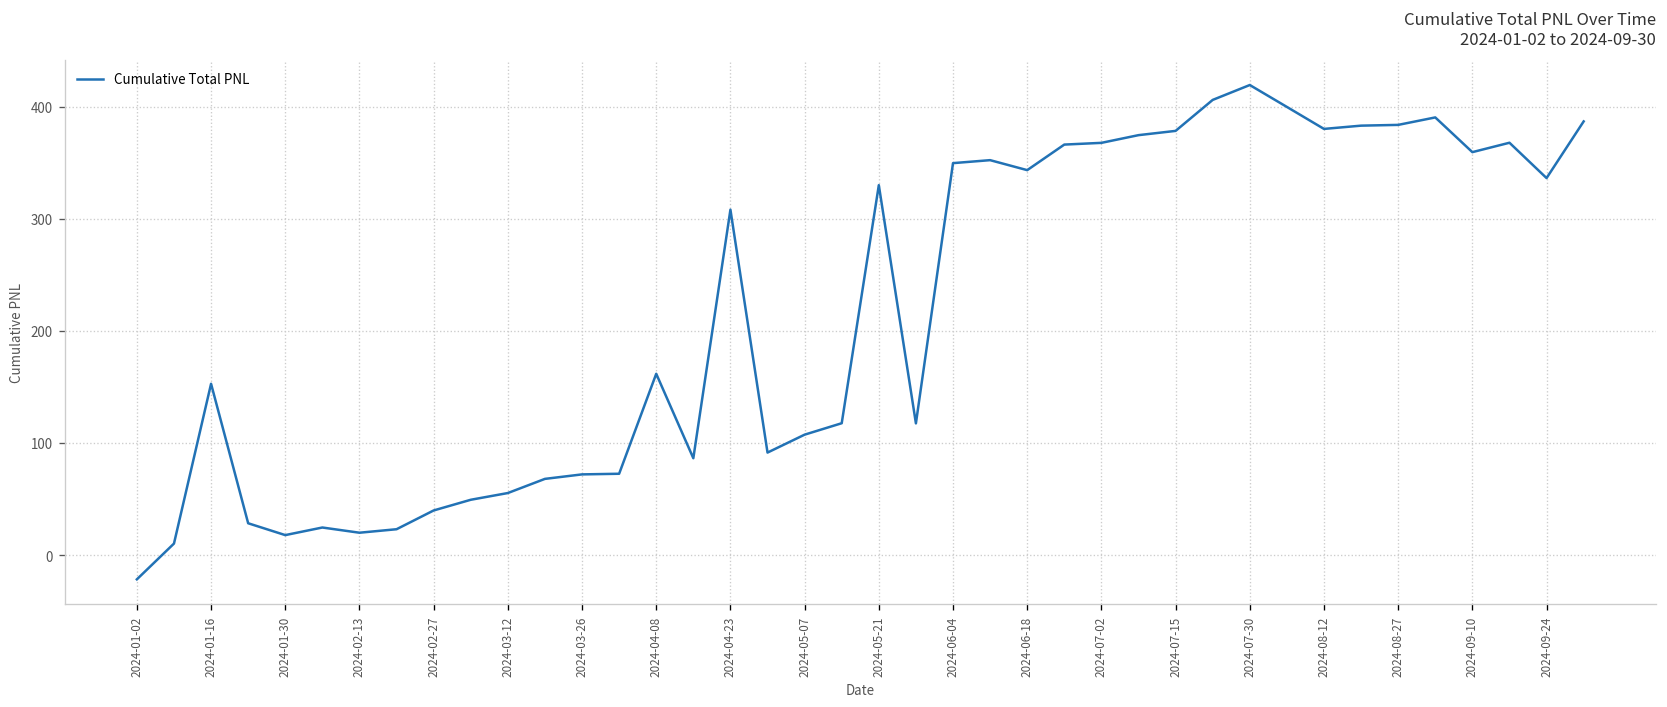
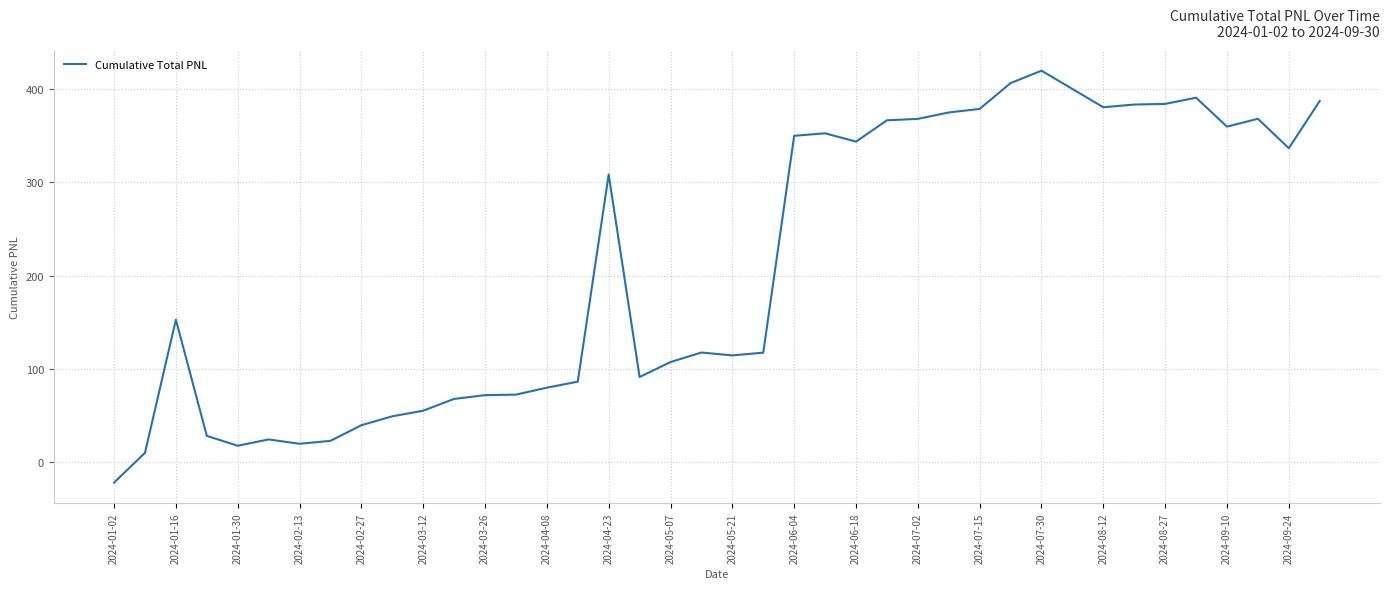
2024-04-08: 160 -> 80
2024-05-21: 330 -> 110
